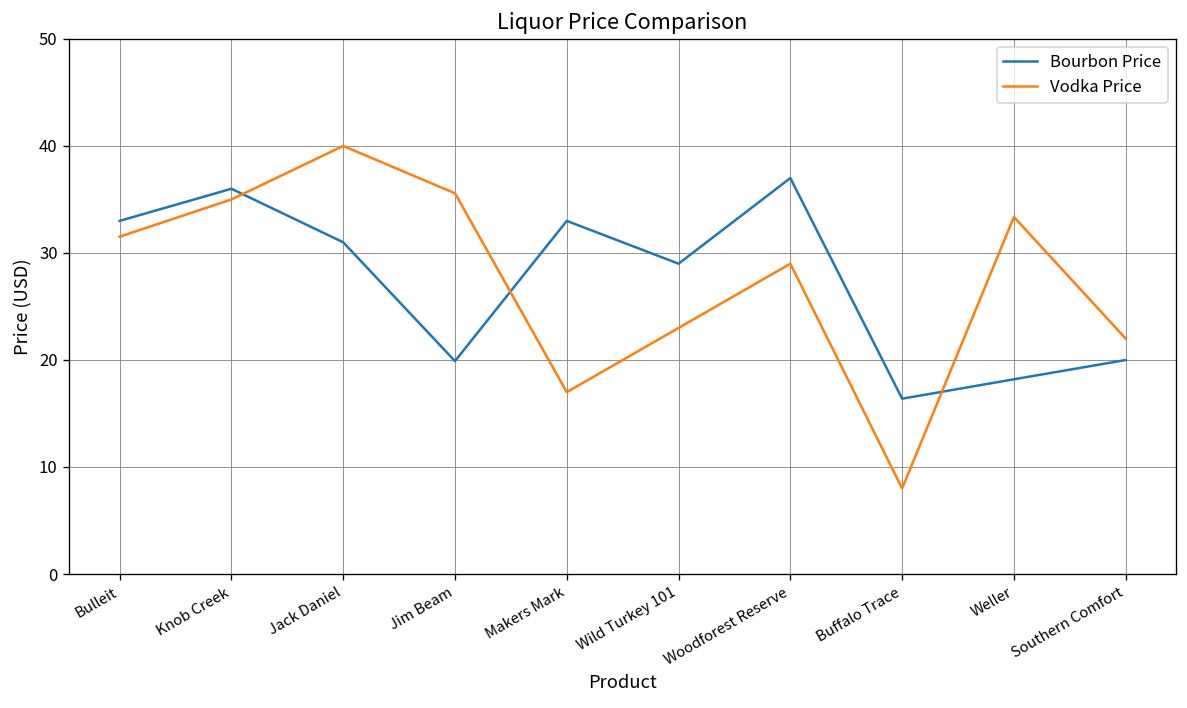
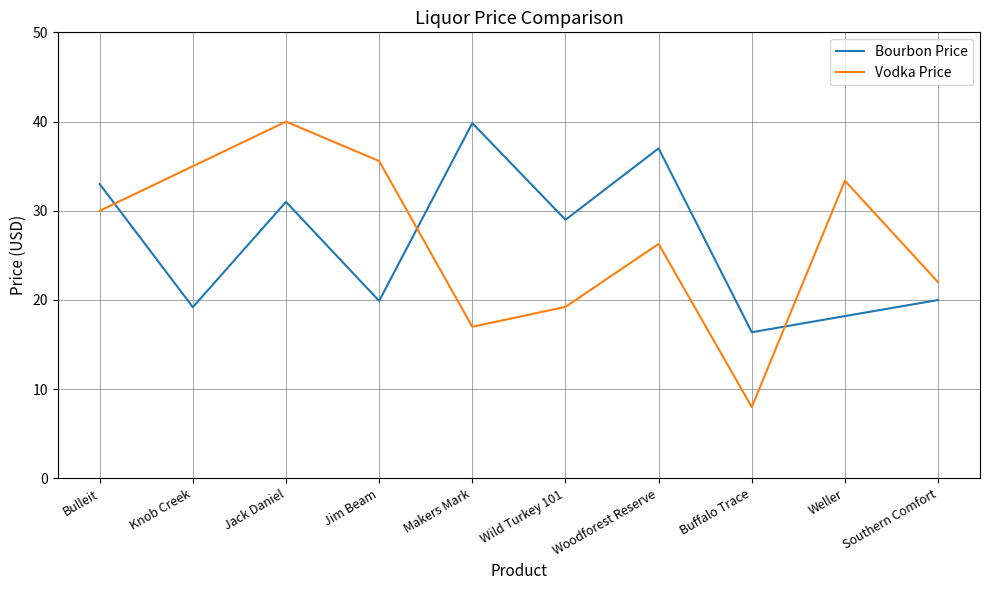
Vodka Price, Bulleit: 32 -> 30
Bourbon Price, Knob Creek: 36 -> 19
Bourbon Price, Makers Mark: 33 -> 40
Vodka Price, Wild Turkey 101: 23 -> 19
Vodka Price, Woodforest Reserve: 29 -> 26
